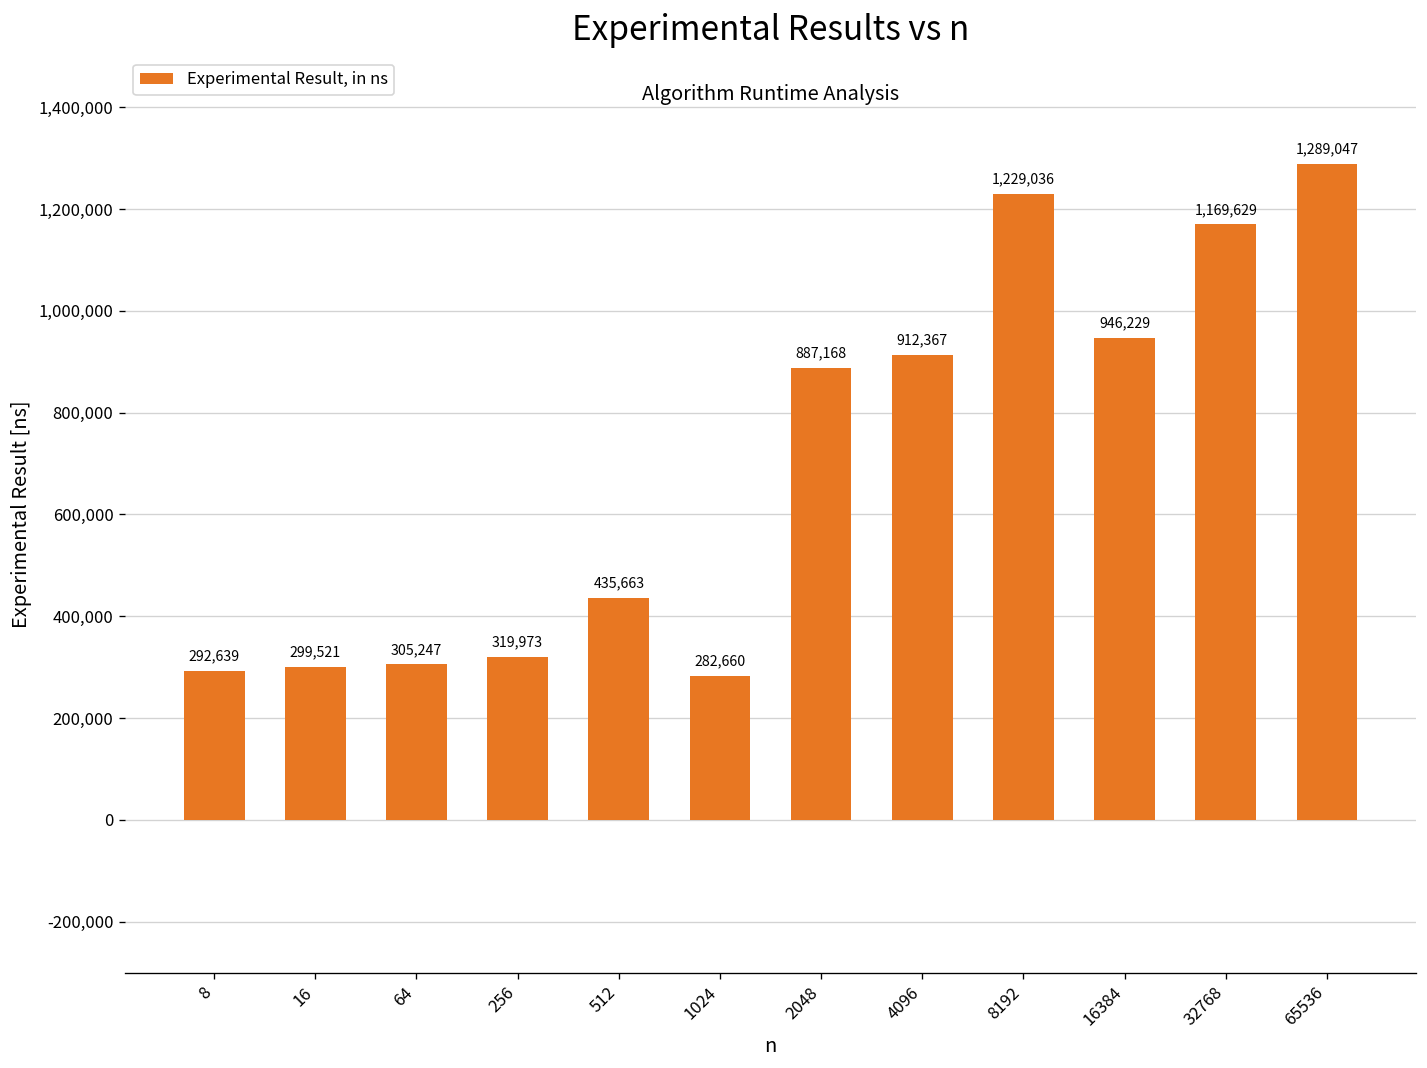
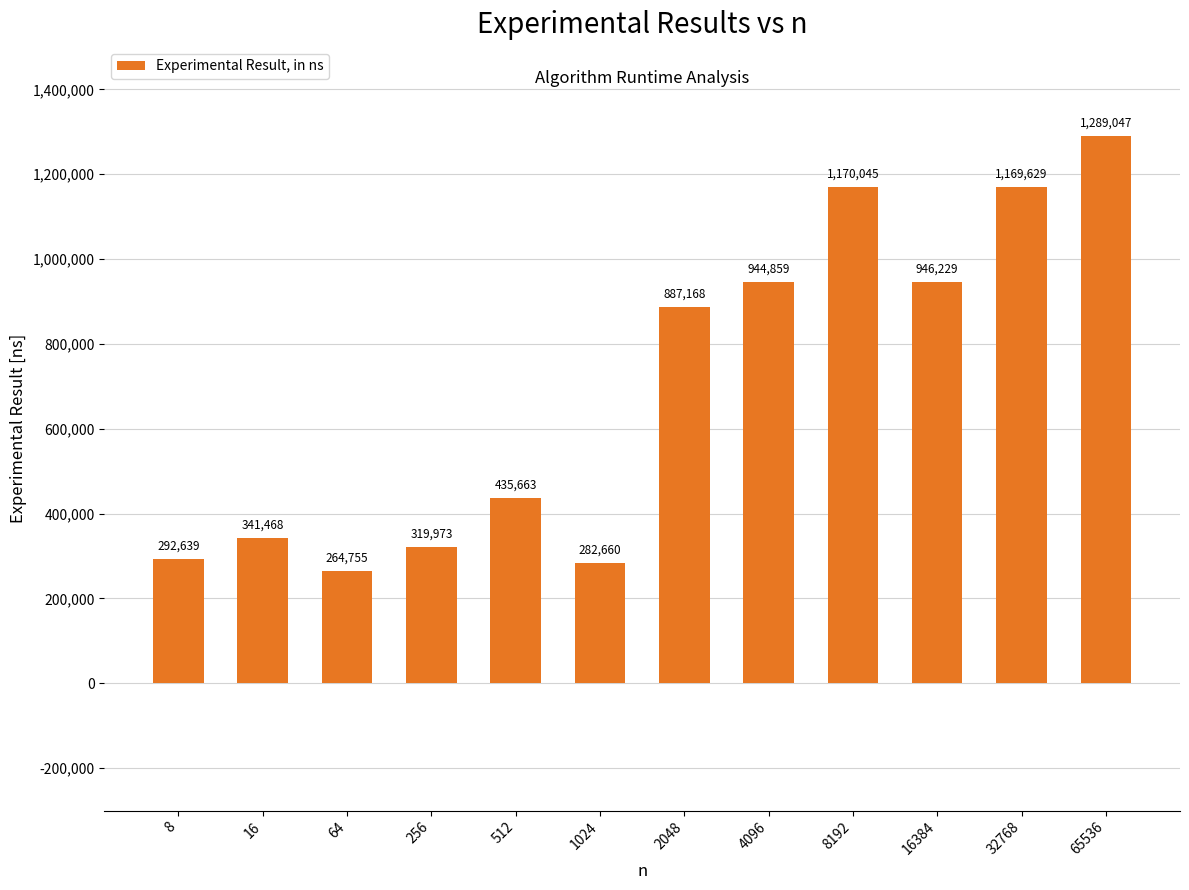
16: 299,521 -> 341,468
64: 305,247 -> 264,755
4096: 912,367 -> 944,859
8192: 1,229,036 -> 1,170,045
